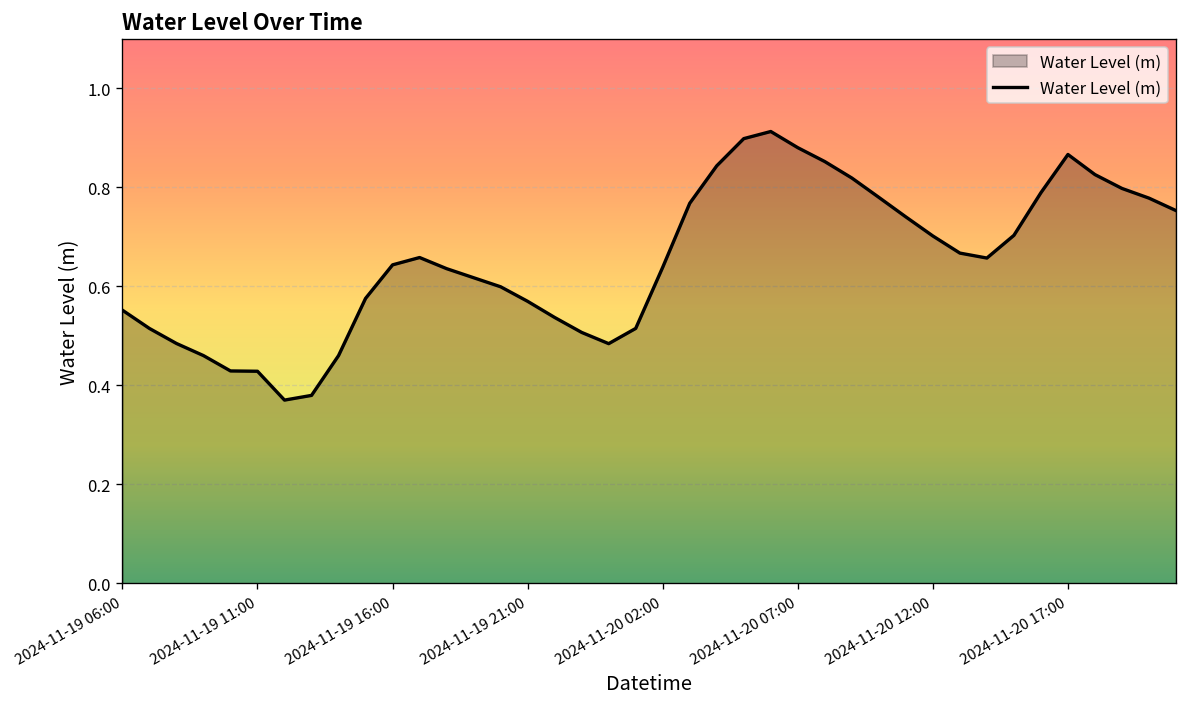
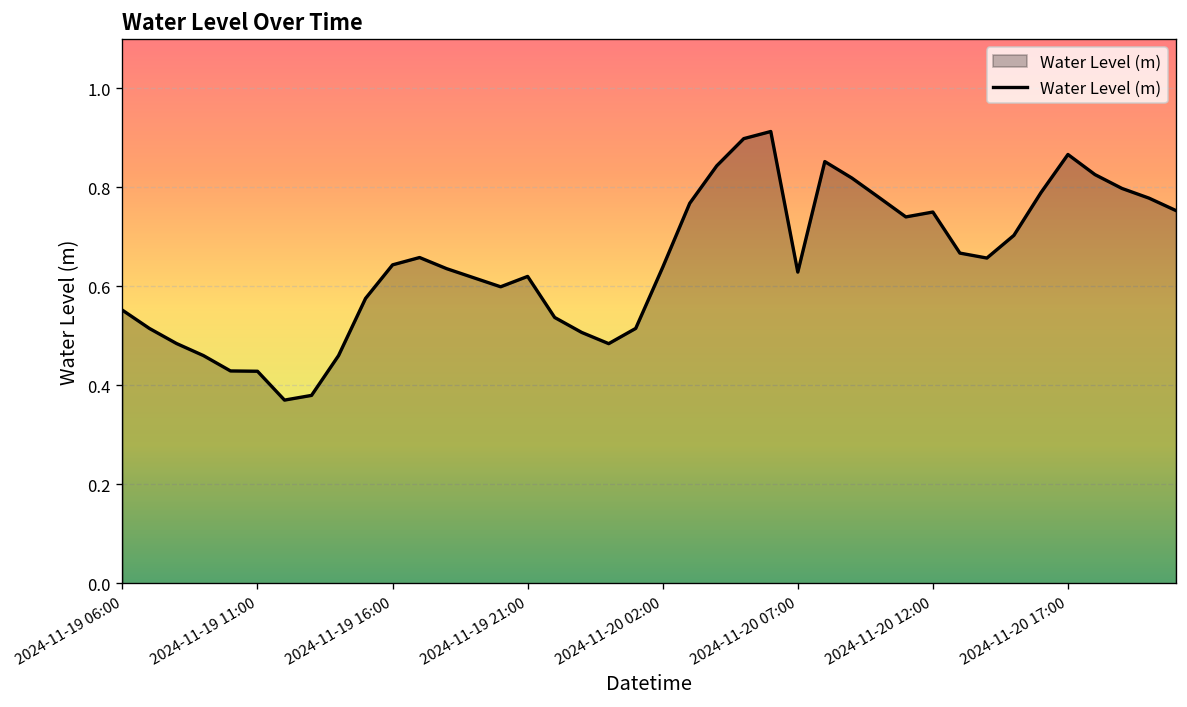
2024-11-19 21:00: 0.57 -> 0.62
2024-11-20 07:00: 0.88 -> 0.63
2024-11-20 12:00: 0.70 -> 0.75
